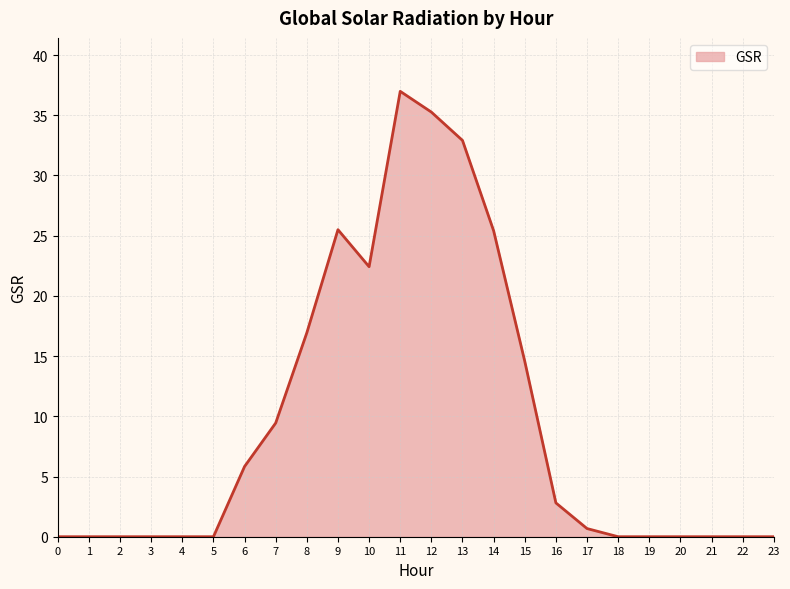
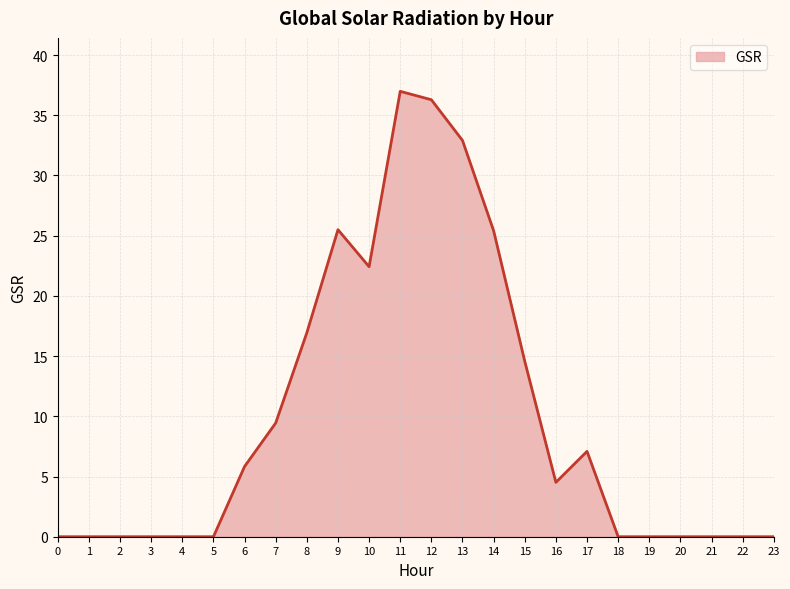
12: 35.3 -> 36.3
16: 2.8 -> 4.5
17: 0.7 -> 7.1
